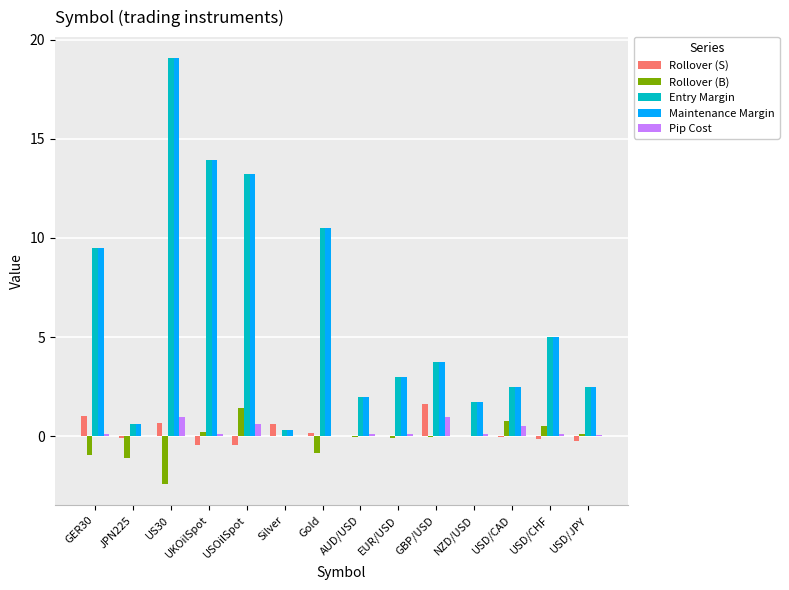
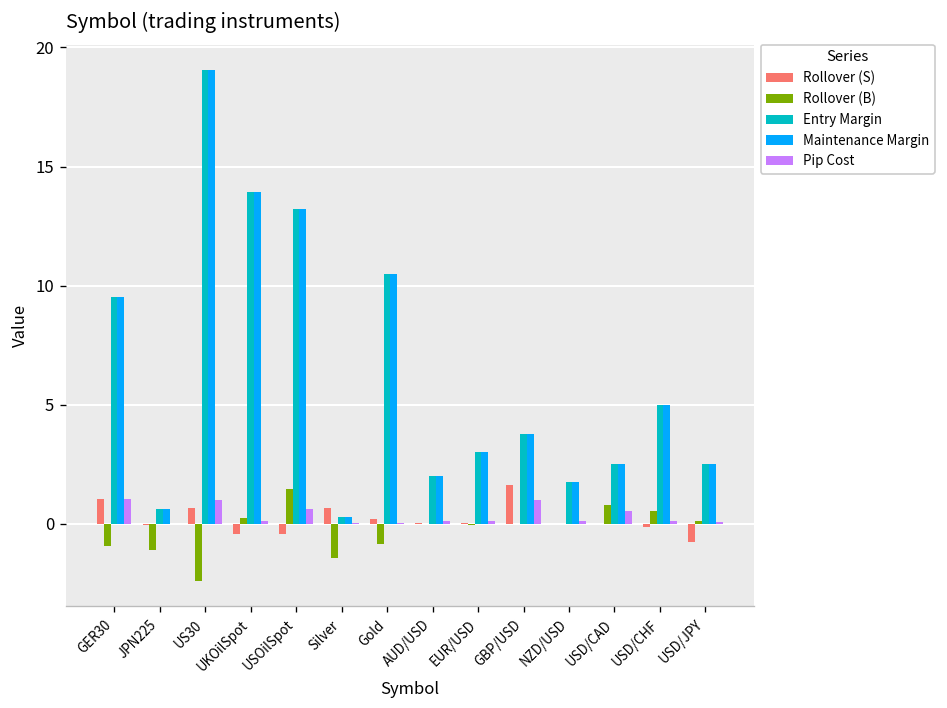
Pip Cost, GER30: 0.1 -> 1.0
Rollover (B), Silver: 0.0 -> -1.5
Rollover (S), USD/JPY: -0.2 -> -0.8
